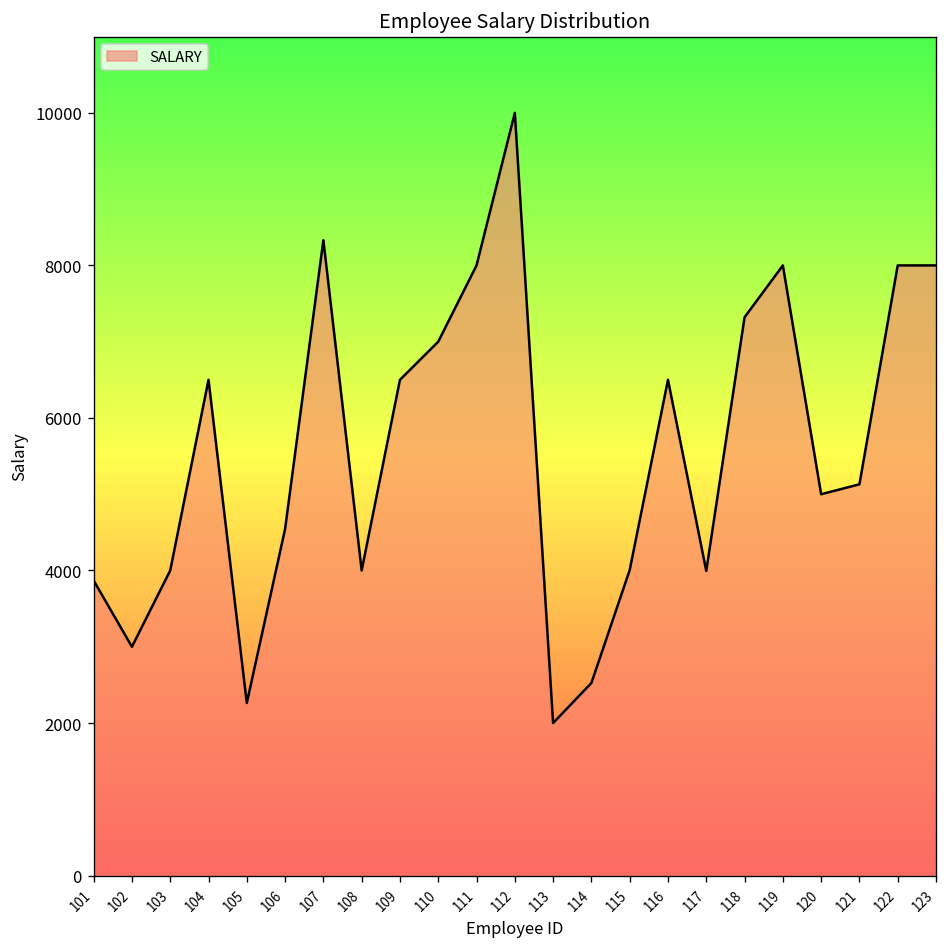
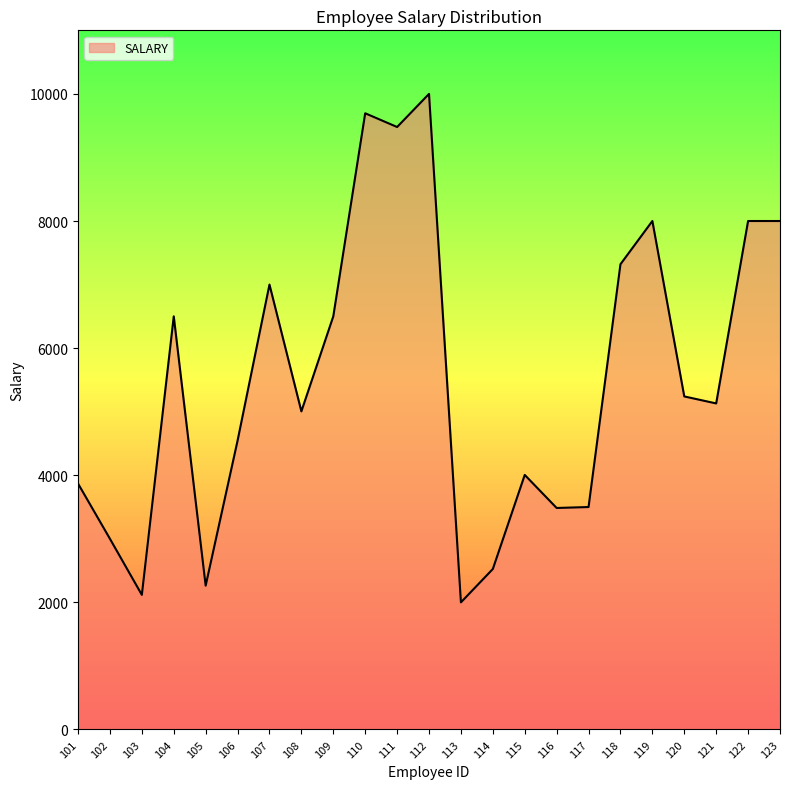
103: 4000 -> 2100
107: 8300 -> 7000
108: 4000 -> 5000
110: 7000 -> 9700
111: 8000 -> 9500
116: 6500 -> 3500
117: 4000 -> 3500
120: 5000 -> 5200
